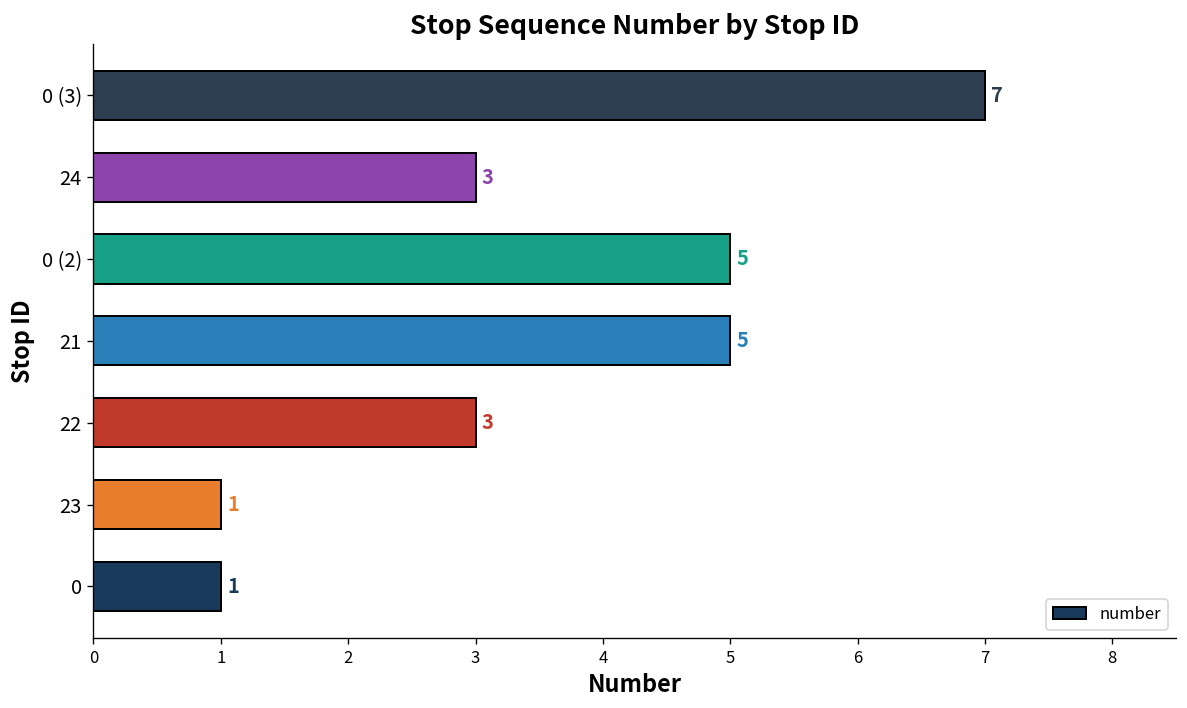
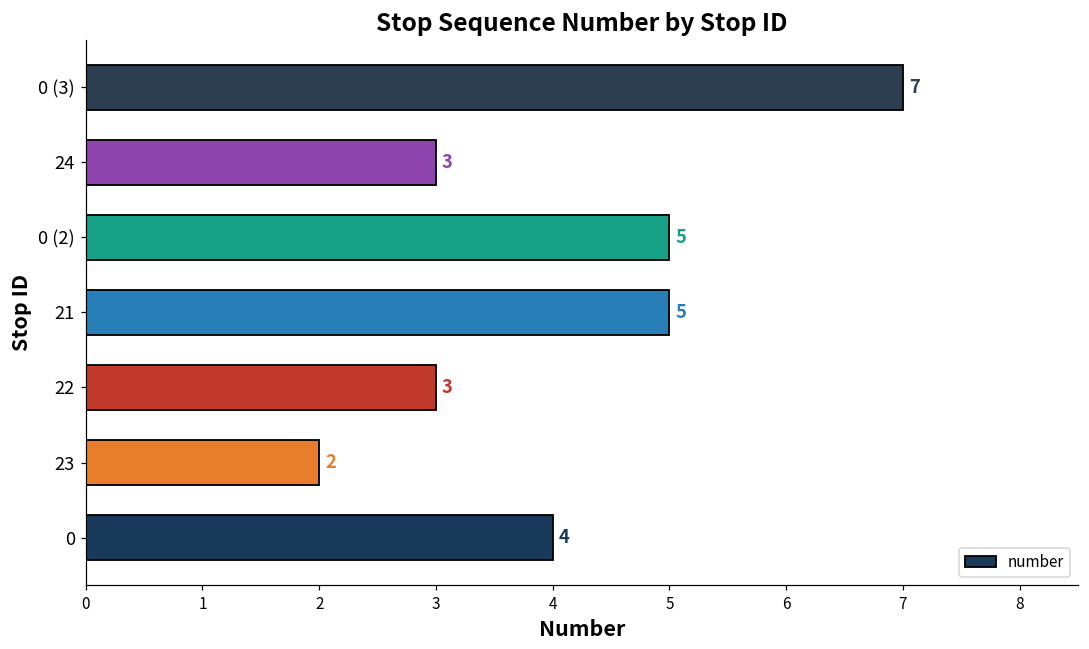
23: 1 -> 2
0: 1 -> 4
